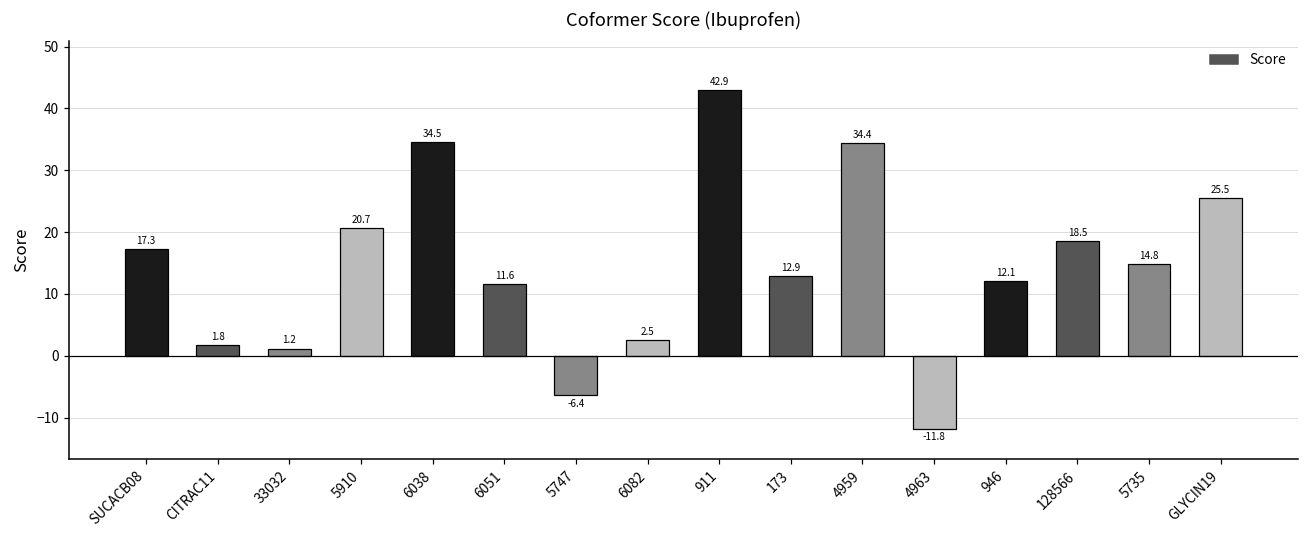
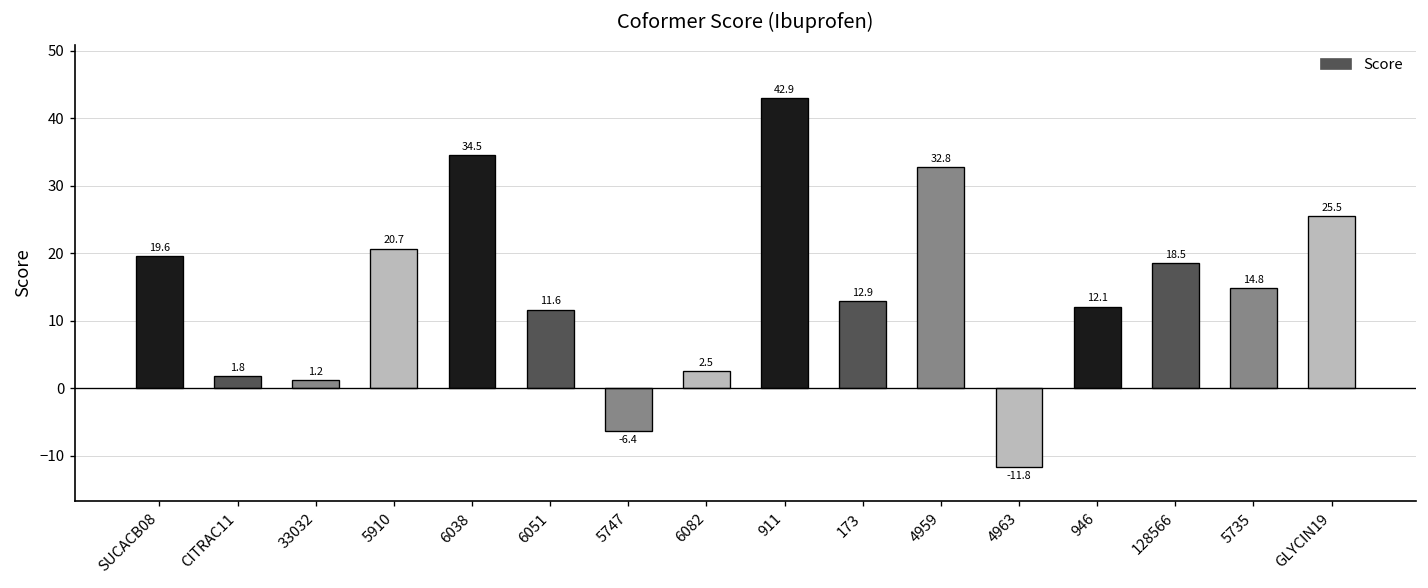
SUCACB08: 17.3 -> 19.6
4959: 34.4 -> 32.8
